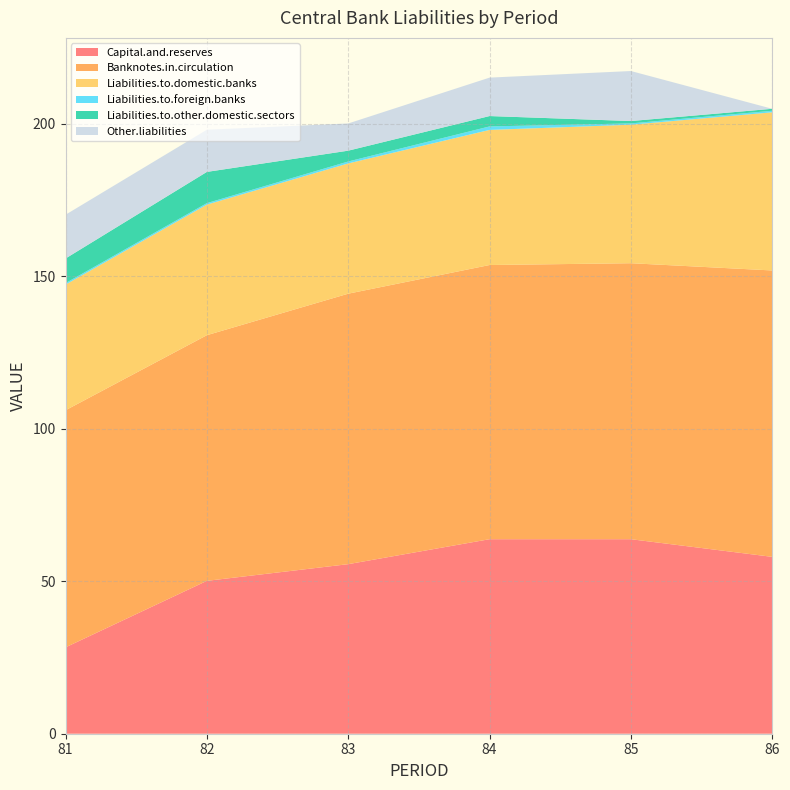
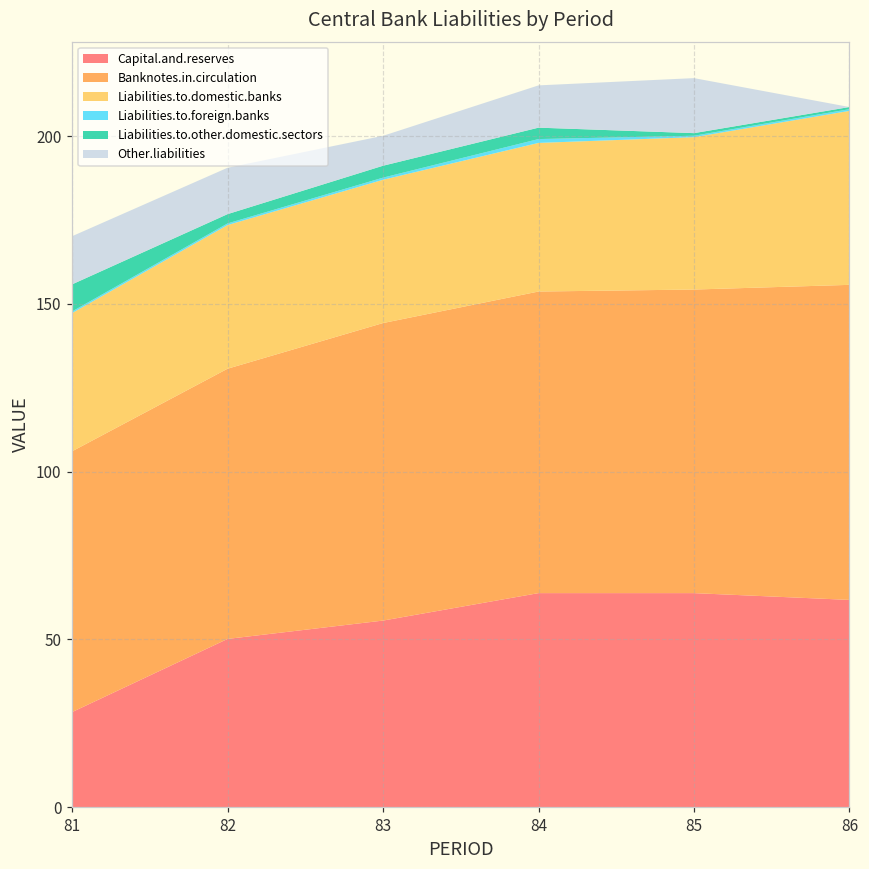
Liabilities.to.other.domestic.sectors, 82: 10 -> 3
Capital.and.reserves, 86: 58 -> 62
